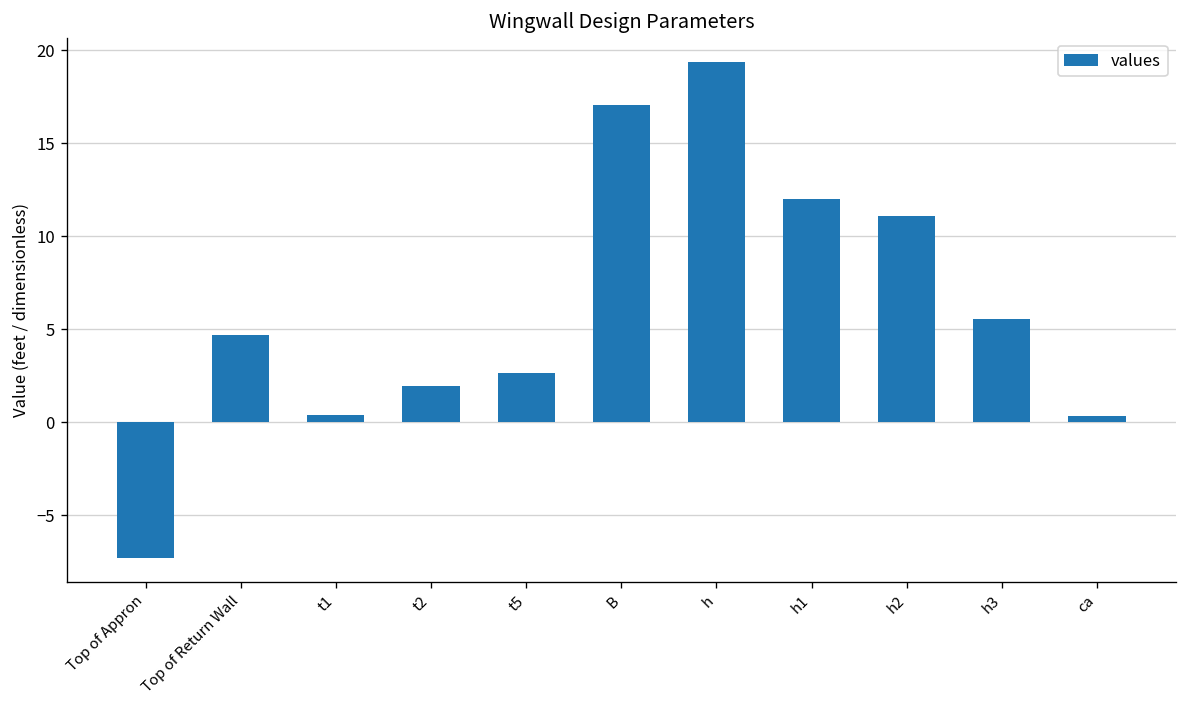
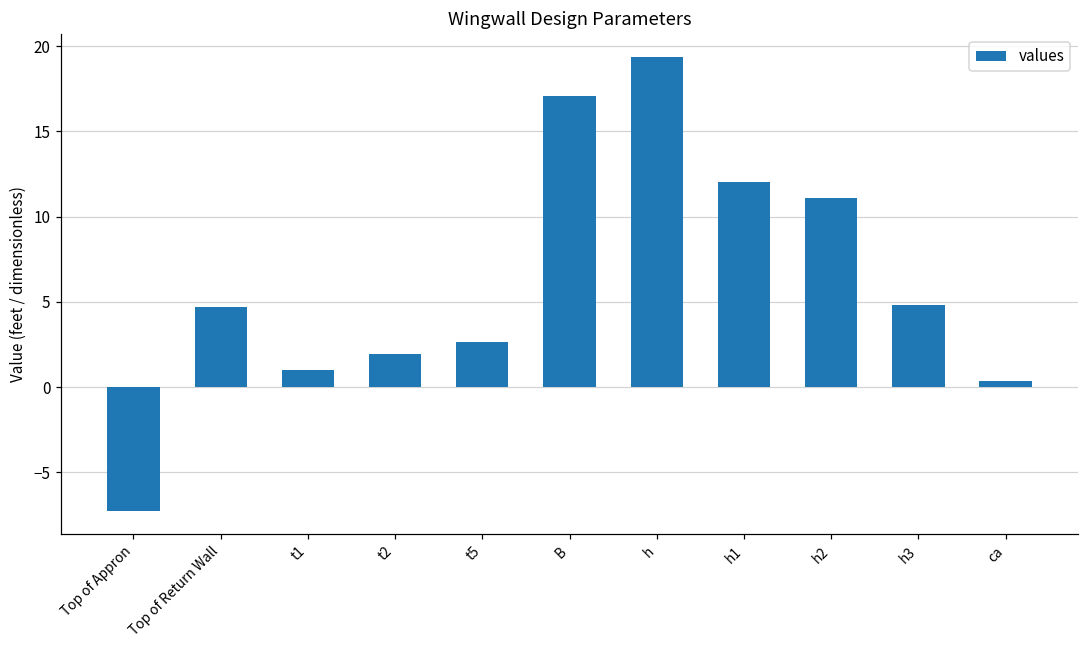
t1: 0.4 -> 1.0
h3: 5.6 -> 4.8
